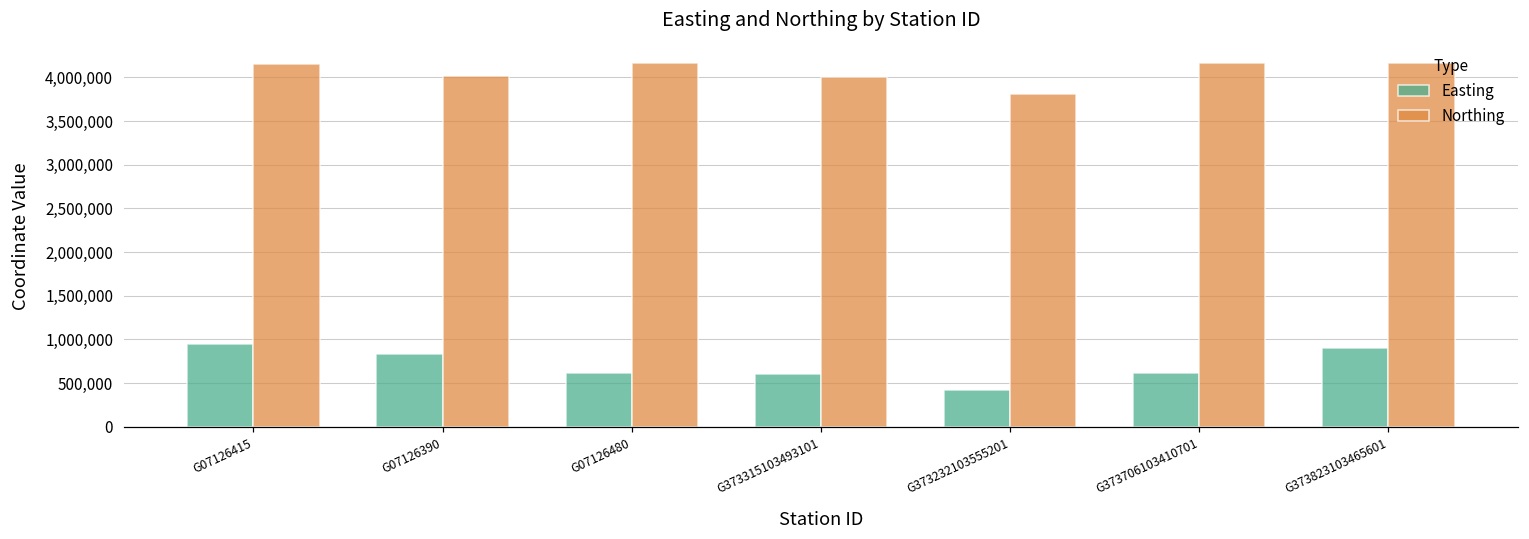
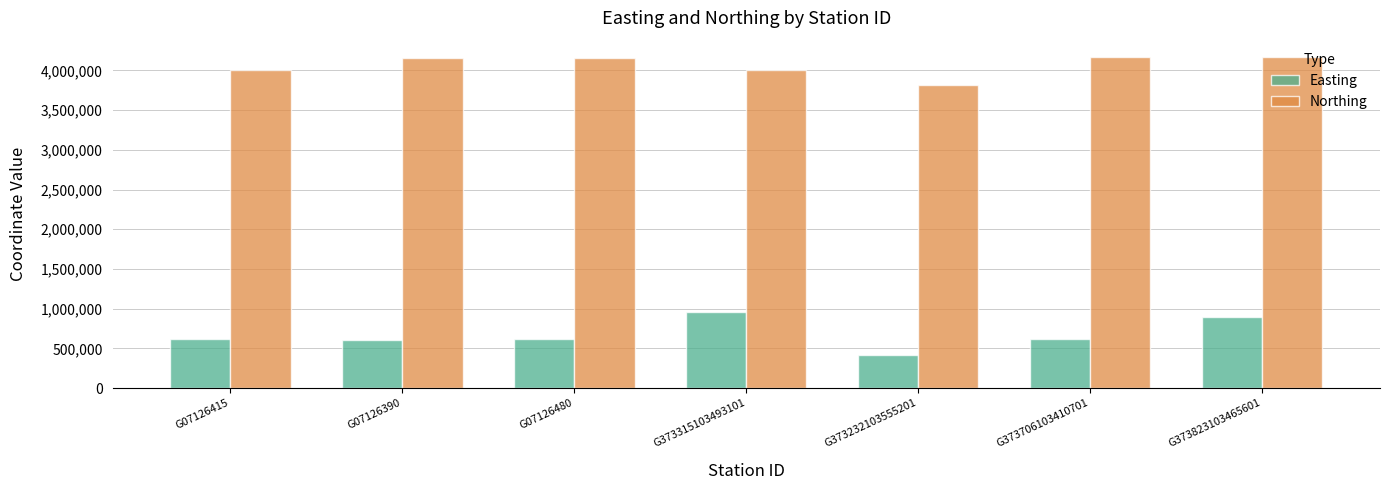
Easting, G07126415: 900,000 -> 600,000
Northing, G07126415: 4,200,000 -> 4,000,000
Easting, G07126390: 800,000 -> 600,000
Northing, G07126390: 4,000,000 -> 4,200,000
Easting, G373315103493101: 600,000 -> 1,000,000
